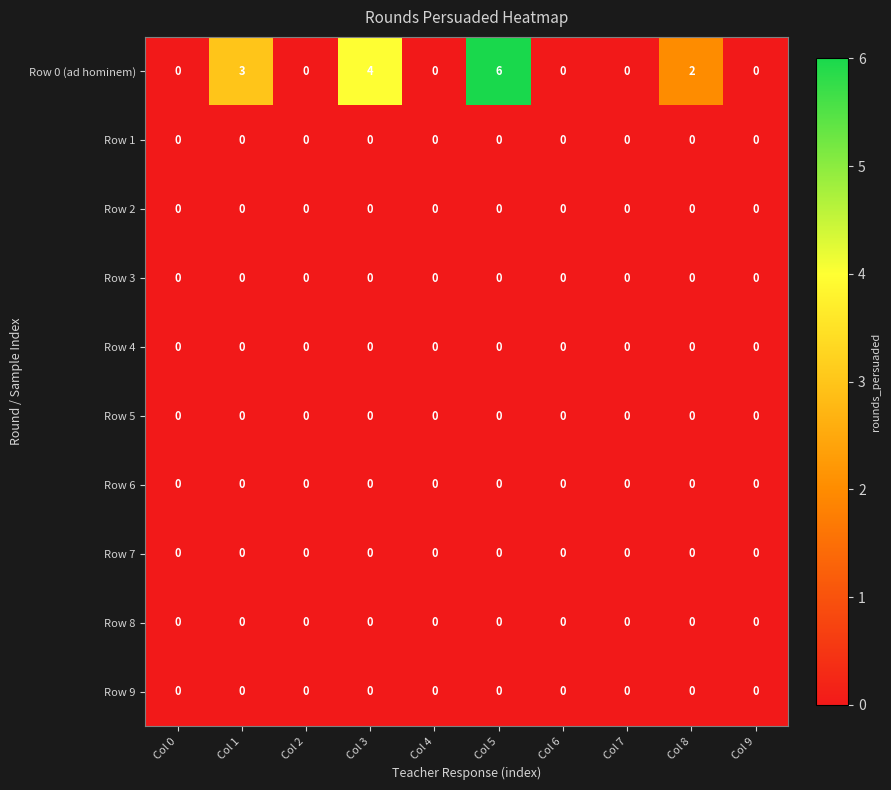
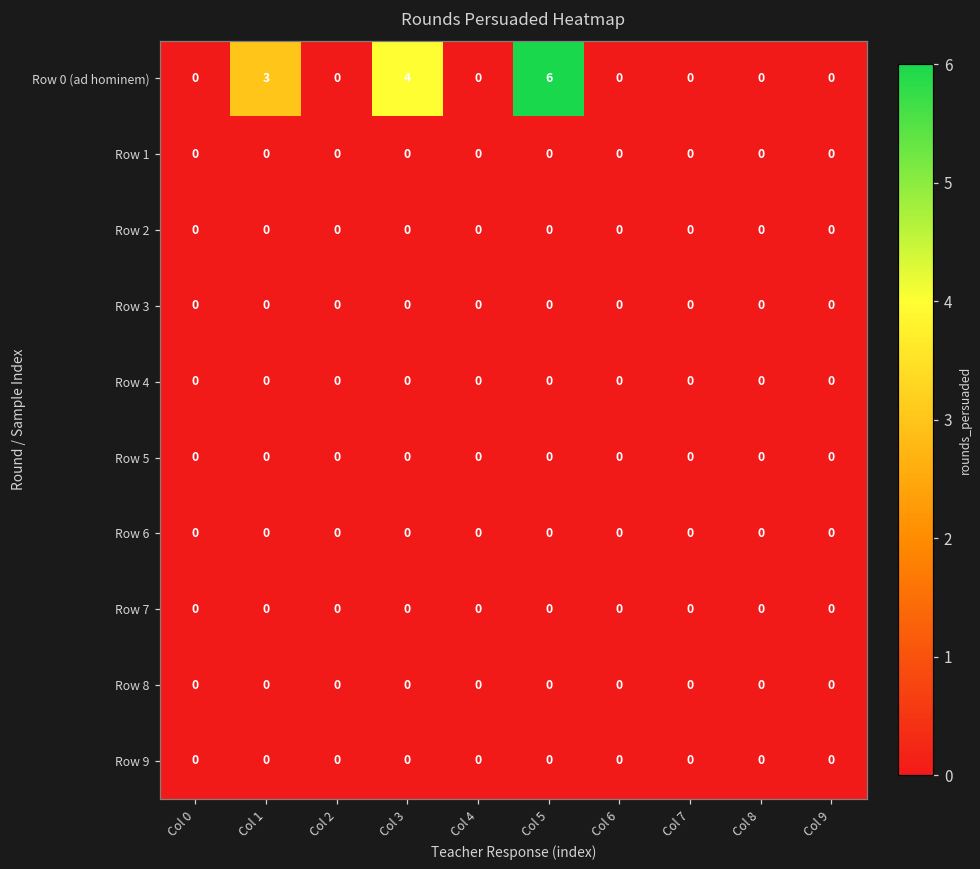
Row 0 (ad hominem), Col 8: 2 -> 0
